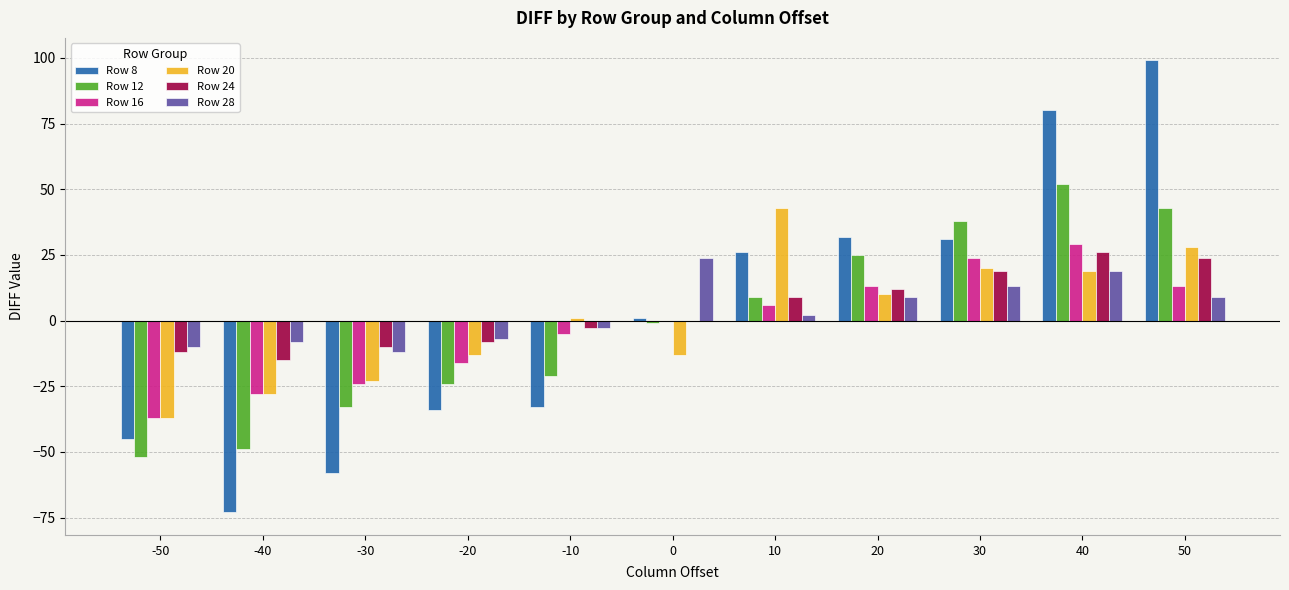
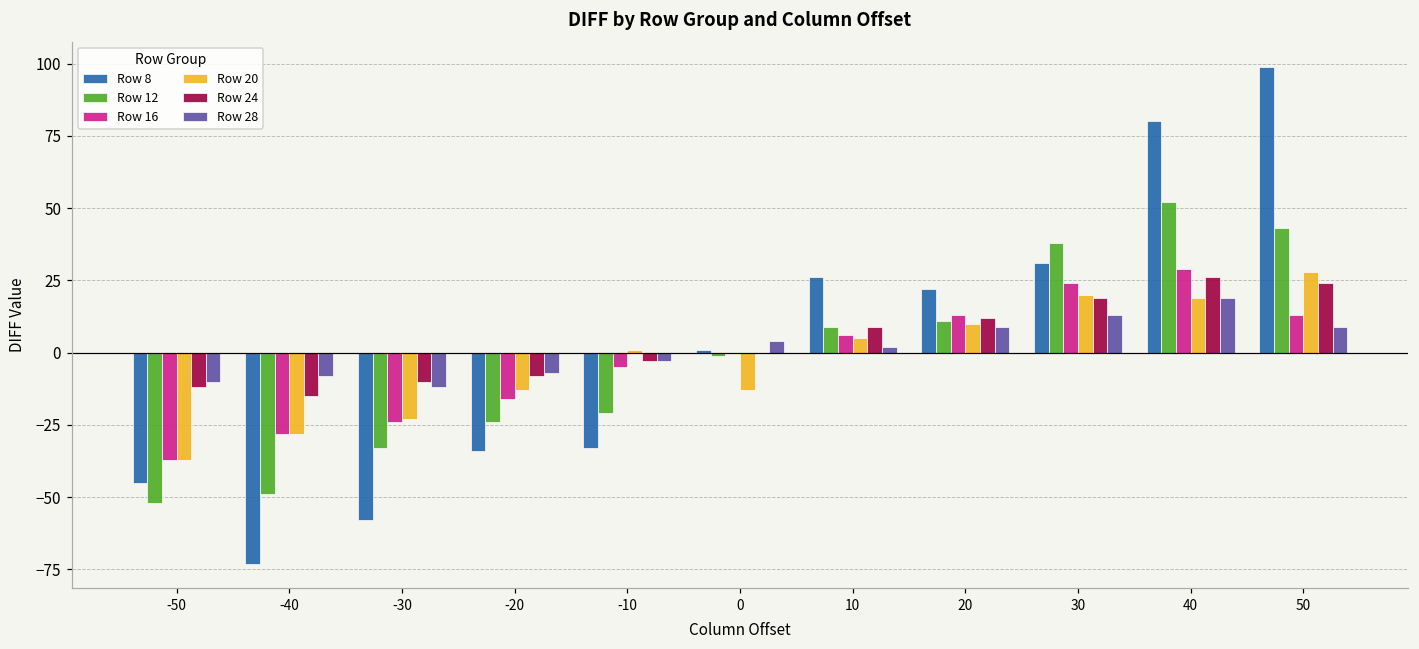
Row 28, 0: 24 -> 4
Row 20, 10: 43 -> 5
Row 8, 20: 32 -> 22
Row 12, 20: 25 -> 11
